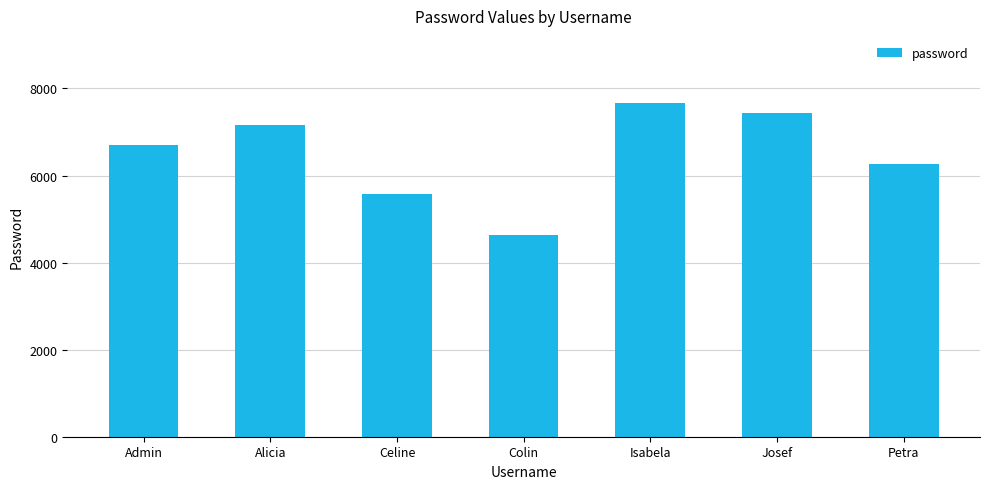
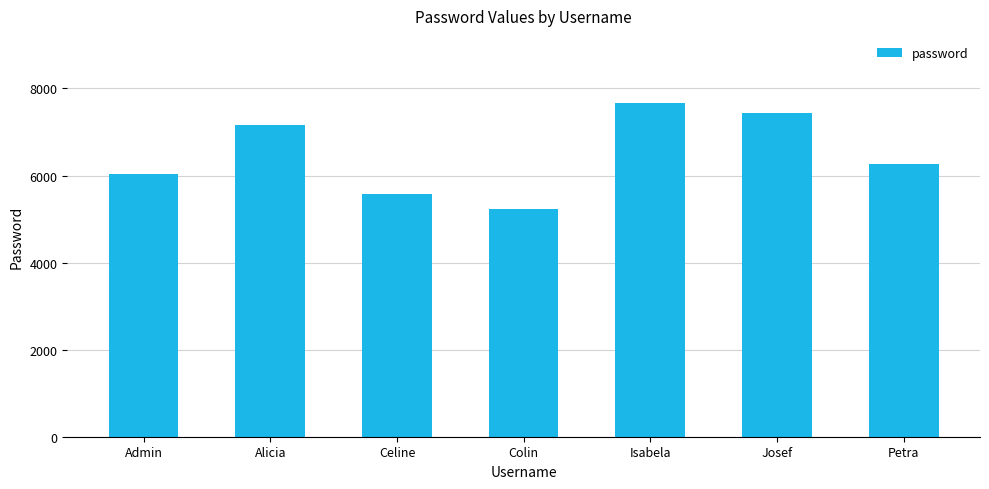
Admin: 6700 -> 6000
Colin: 4600 -> 5200
